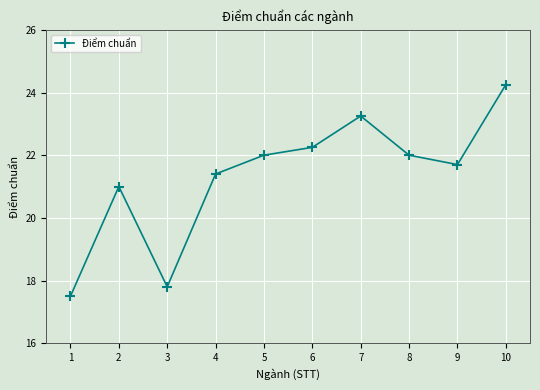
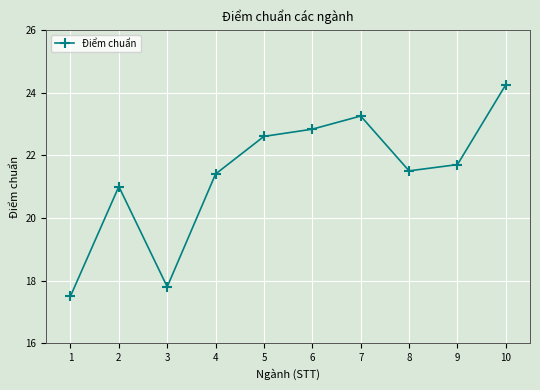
5: 22.0 -> 22.6
6: 22.3 -> 22.8
8: 22.0 -> 21.5
